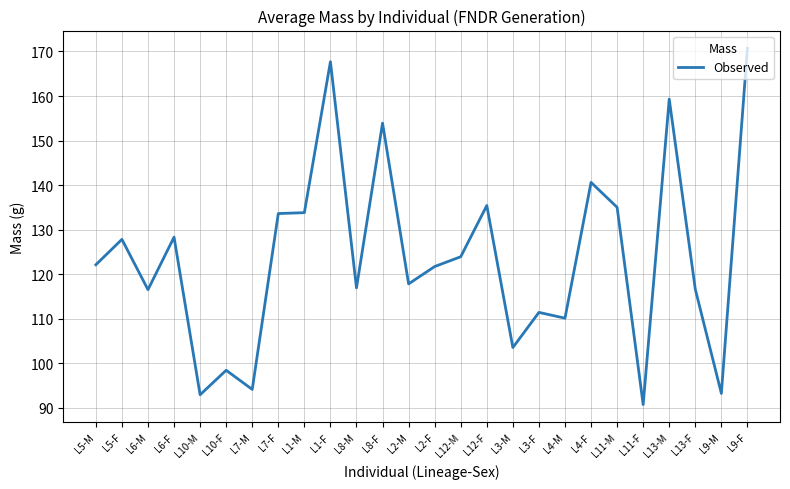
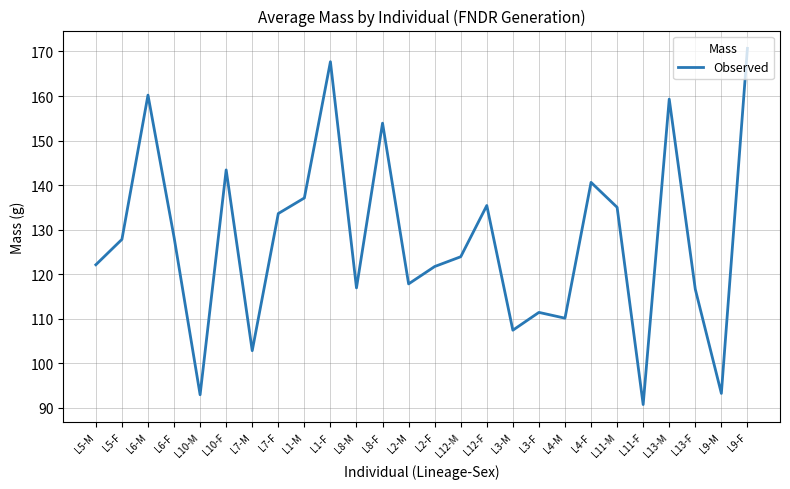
L6-M: 117 -> 160
L10-F: 98 -> 143
L7-M: 94 -> 103
L1-M: 134 -> 137
L3-M: 104 -> 107
